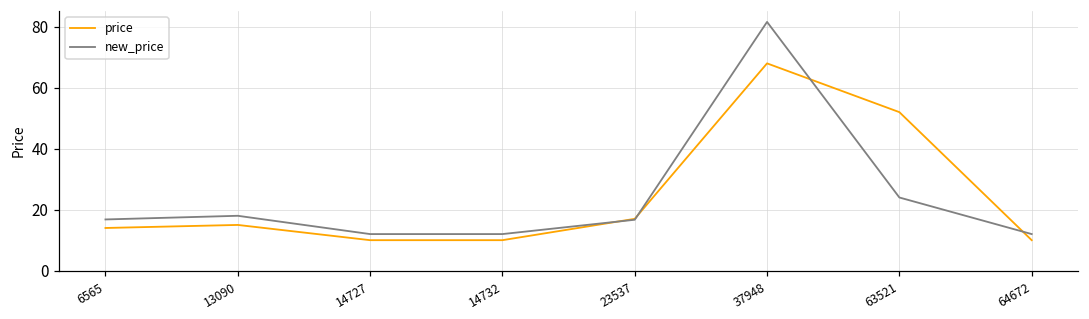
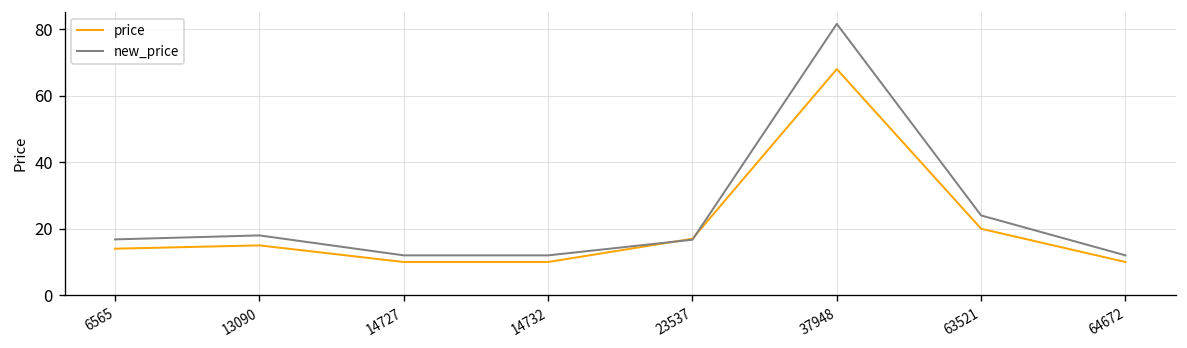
price, 63521: 52 -> 20
